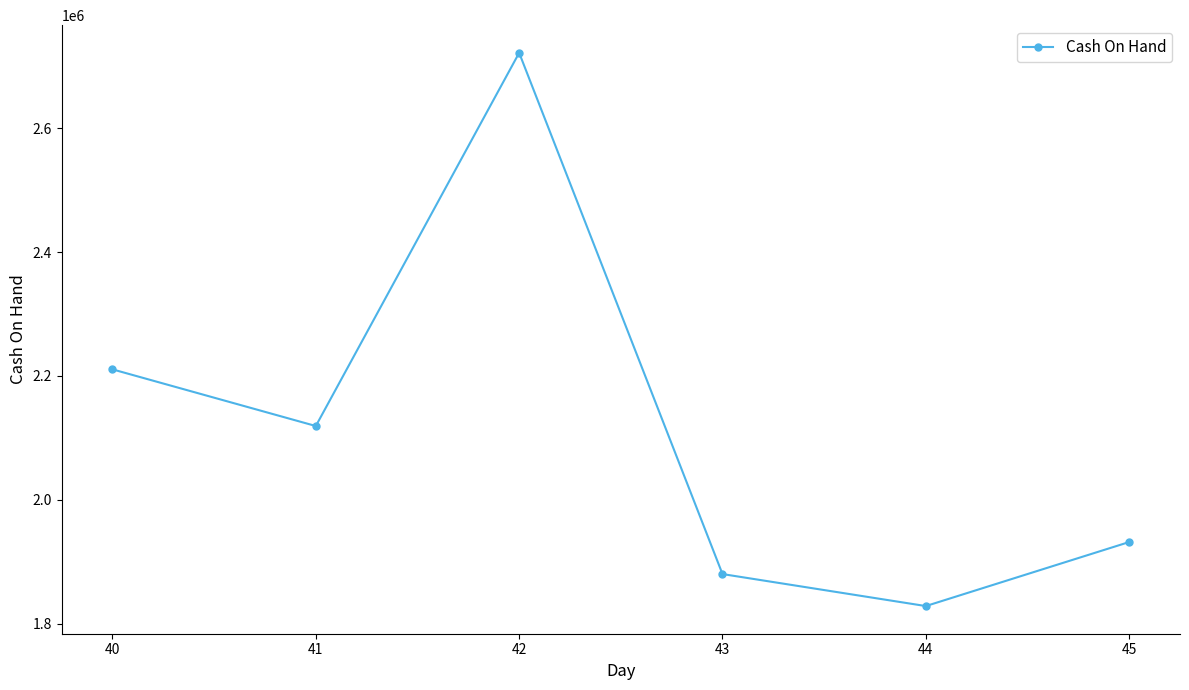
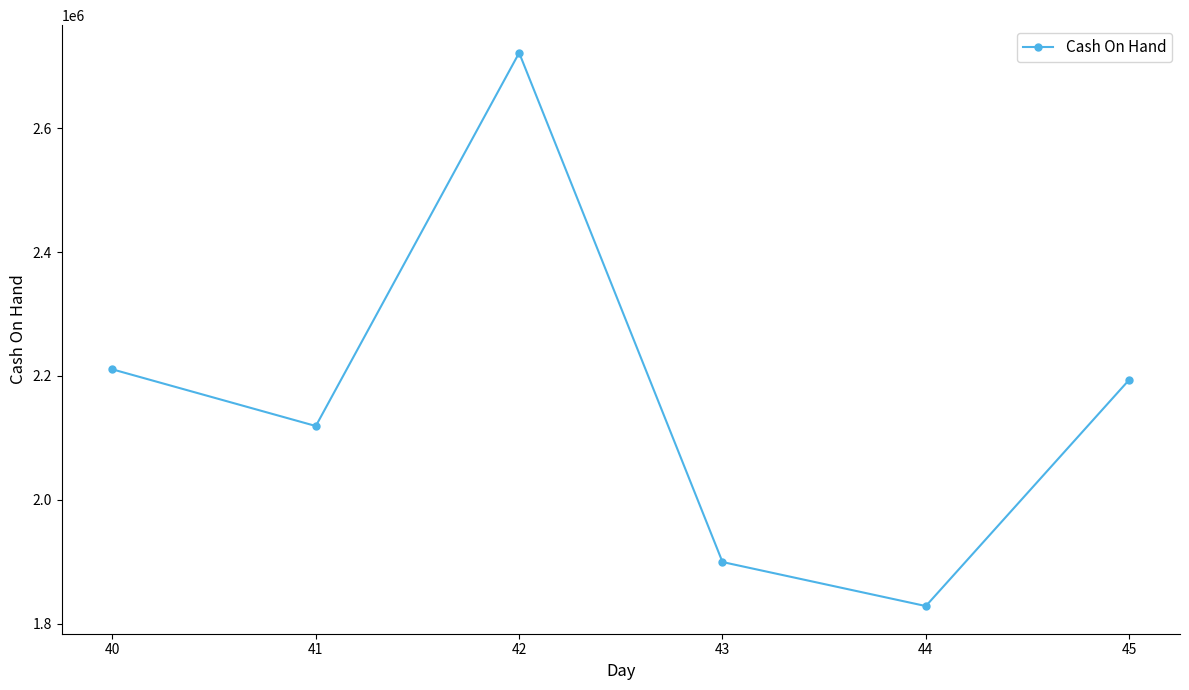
43: 1880000 -> 1900000
45: 1930000 -> 2190000
